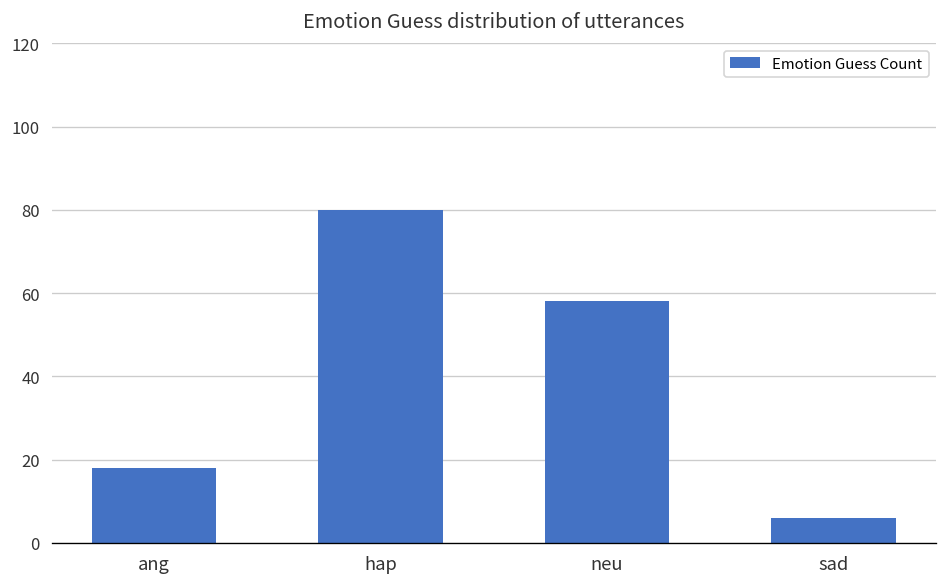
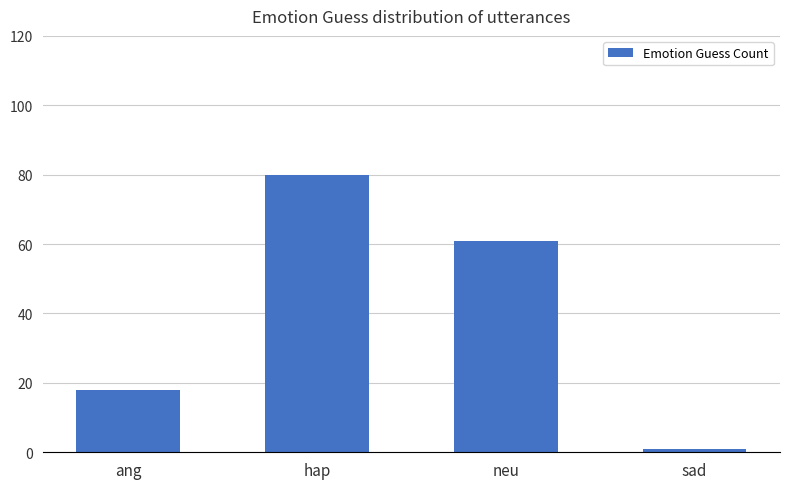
neu: 58 -> 61
sad: 6 -> 1
